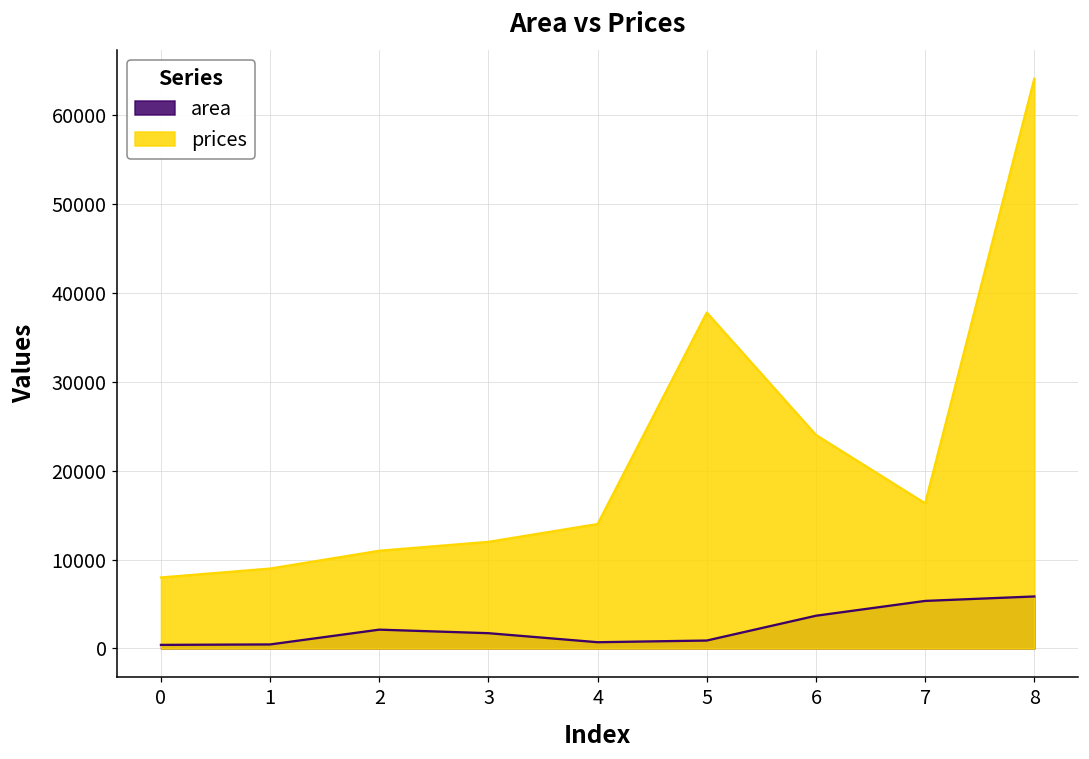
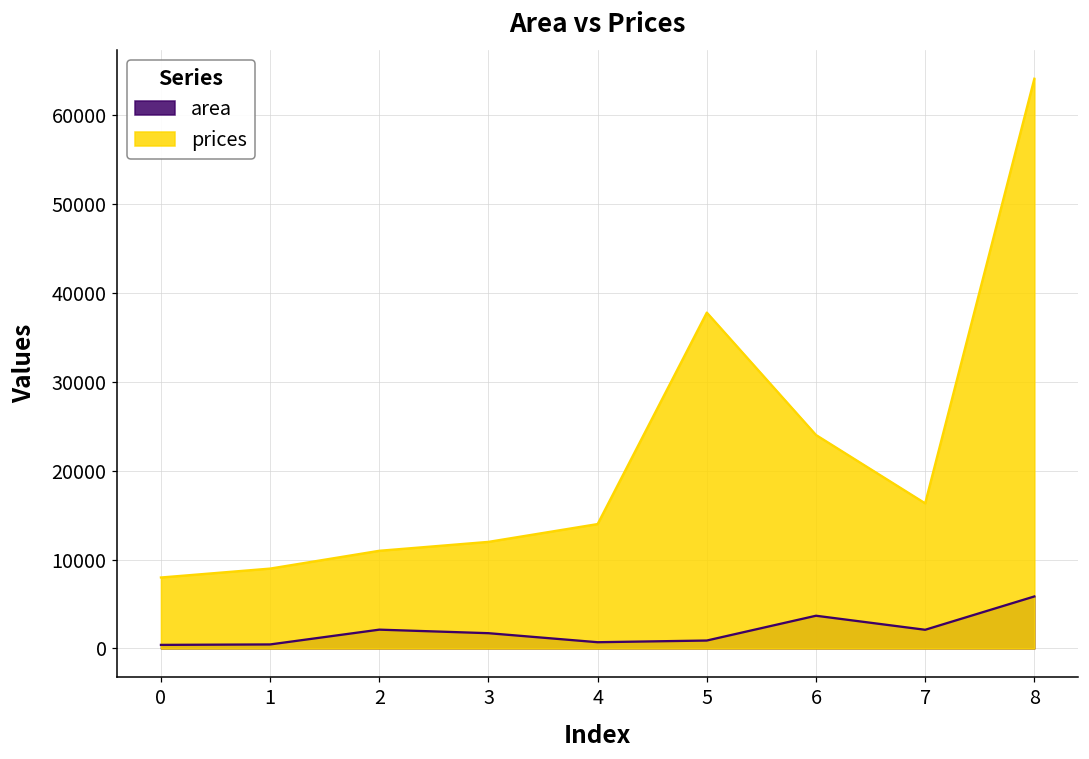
area, 7: 5000 -> 2000
